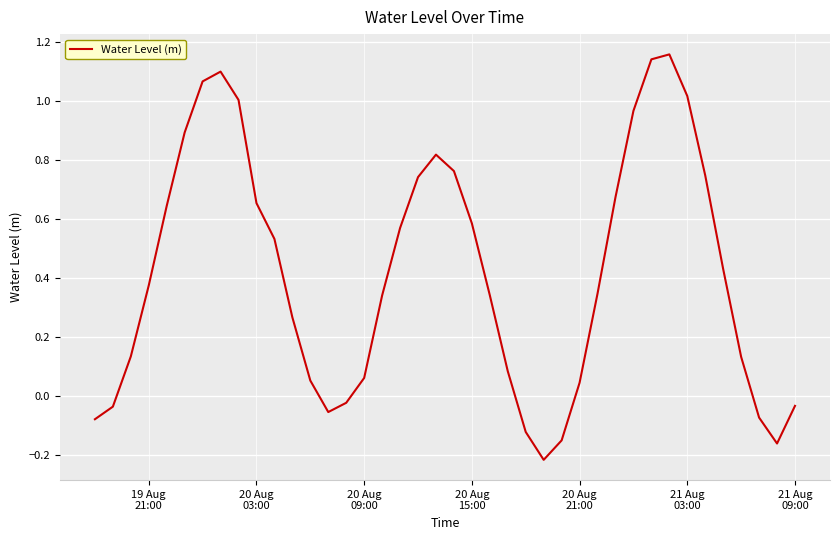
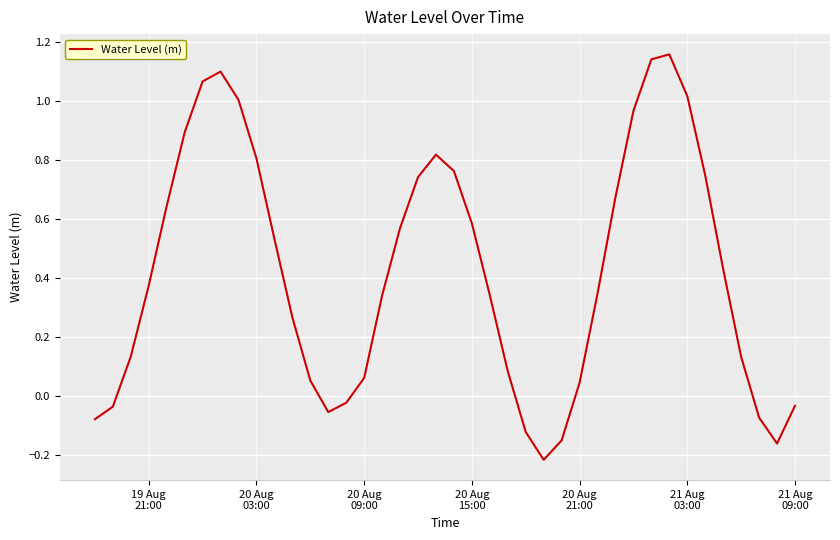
20 Aug 03:00: 0.65 -> 0.81
